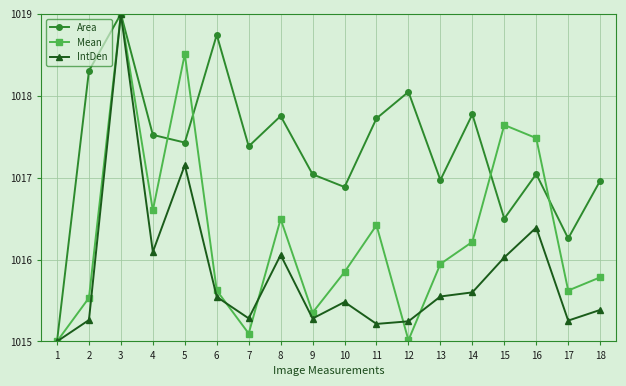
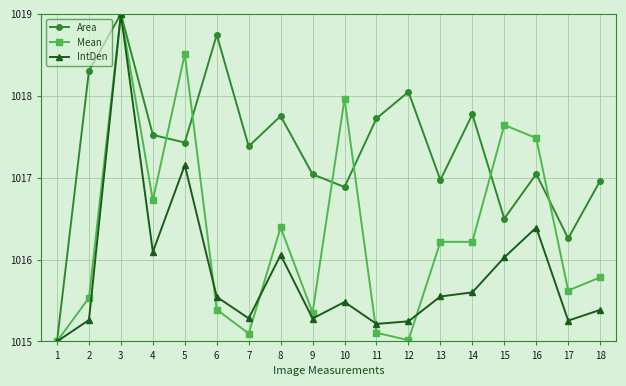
Mean, 4: 1016.6 -> 1016.7
Mean, 6: 1015.6 -> 1015.4
Mean, 8: 1016.5 -> 1016.4
Mean, 10: 1015.8 -> 1018.0
Mean, 11: 1016.4 -> 1015.1
Mean, 13: 1015.9 -> 1016.2
